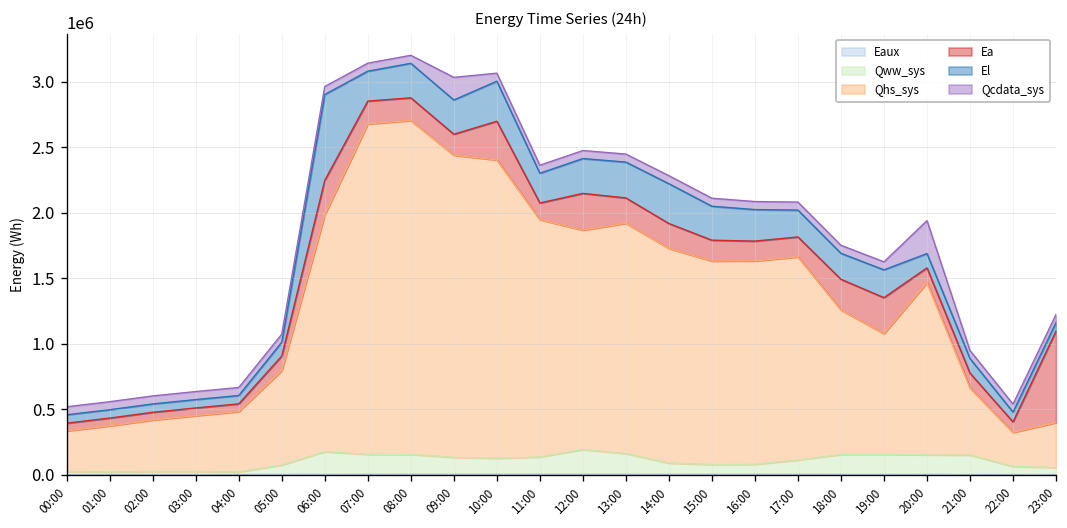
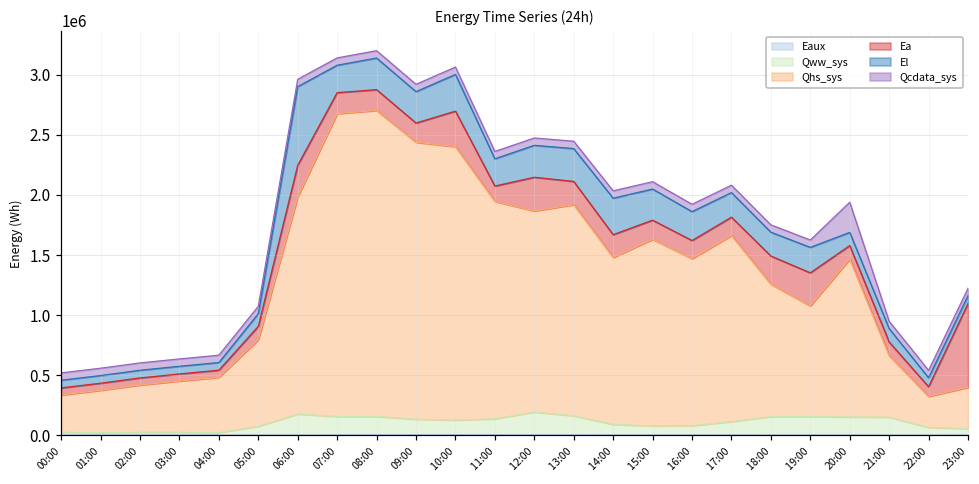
Qcdata_sys, 09:00: 170000 -> 60000
Qhs_sys, 14:00: 1640000 -> 1390000
Qhs_sys, 16:00: 1550000 -> 1390000
